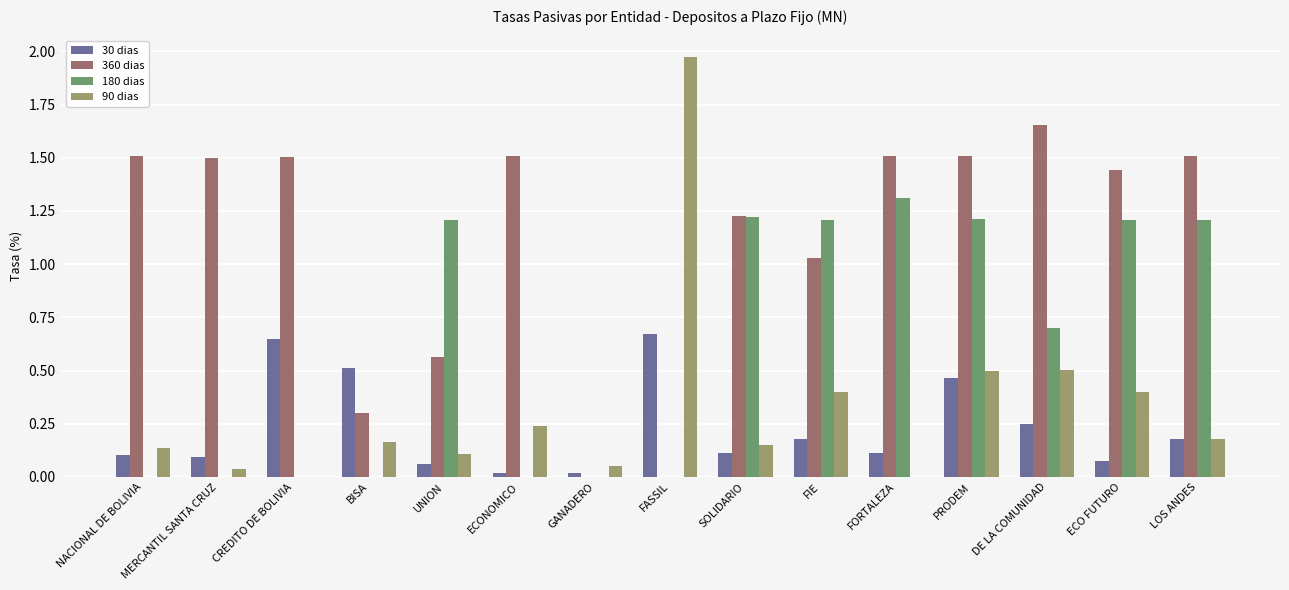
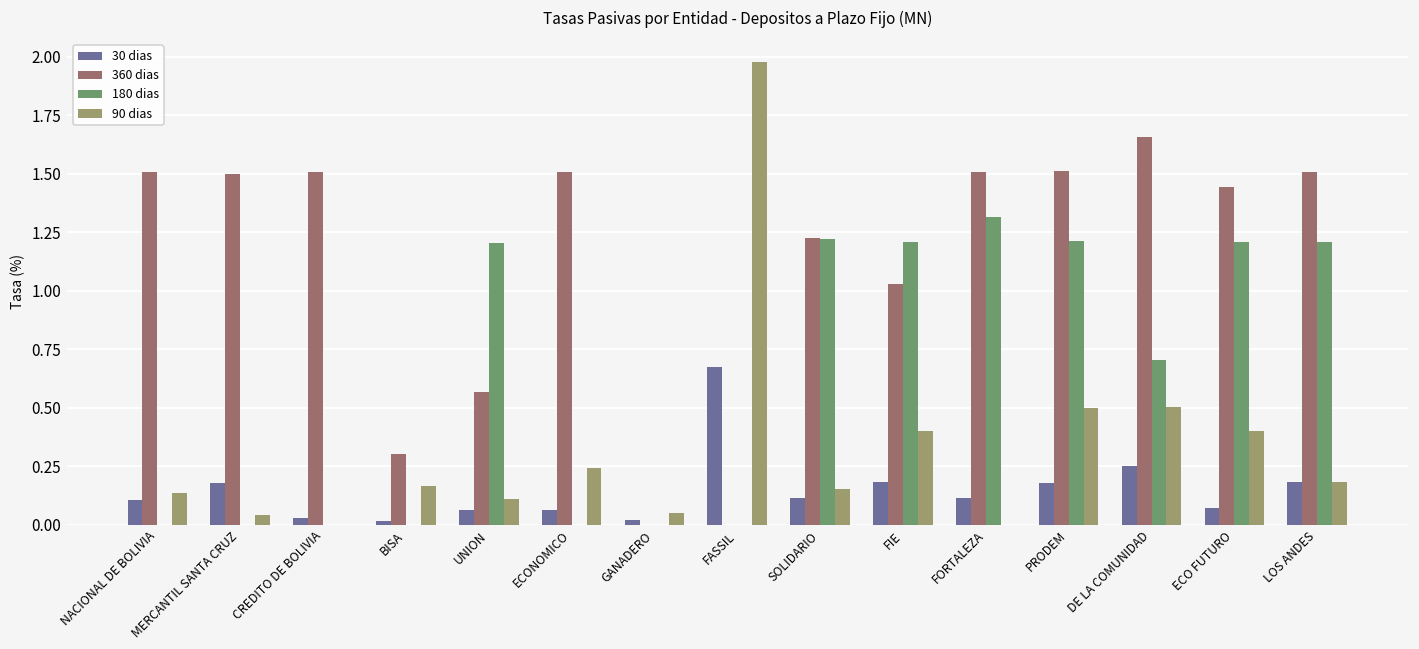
30 dias, MERCANTIL SANTA CRUZ: 0.09 -> 0.18
30 dias, CREDITO DE BOLIVIA: 0.65 -> 0.03
30 dias, BISA: 0.51 -> 0.01
30 dias, ECONOMICO: 0.02 -> 0.06
30 dias, PRODEM: 0.46 -> 0.18
